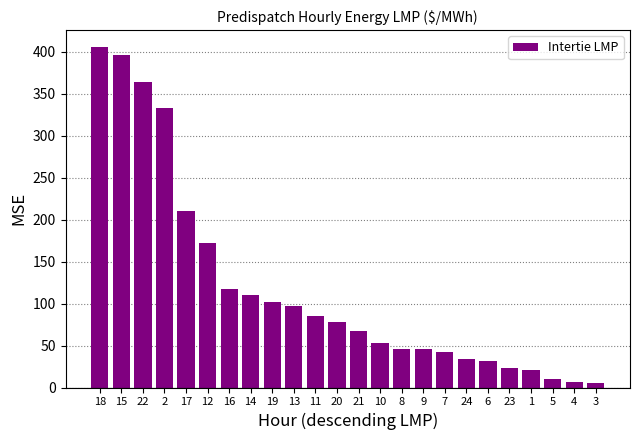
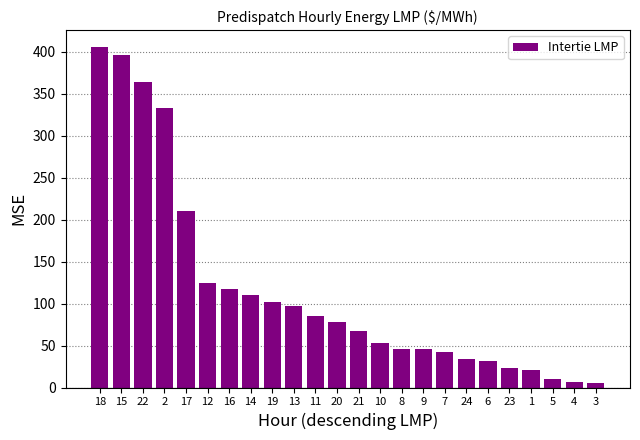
12: 170 -> 120
